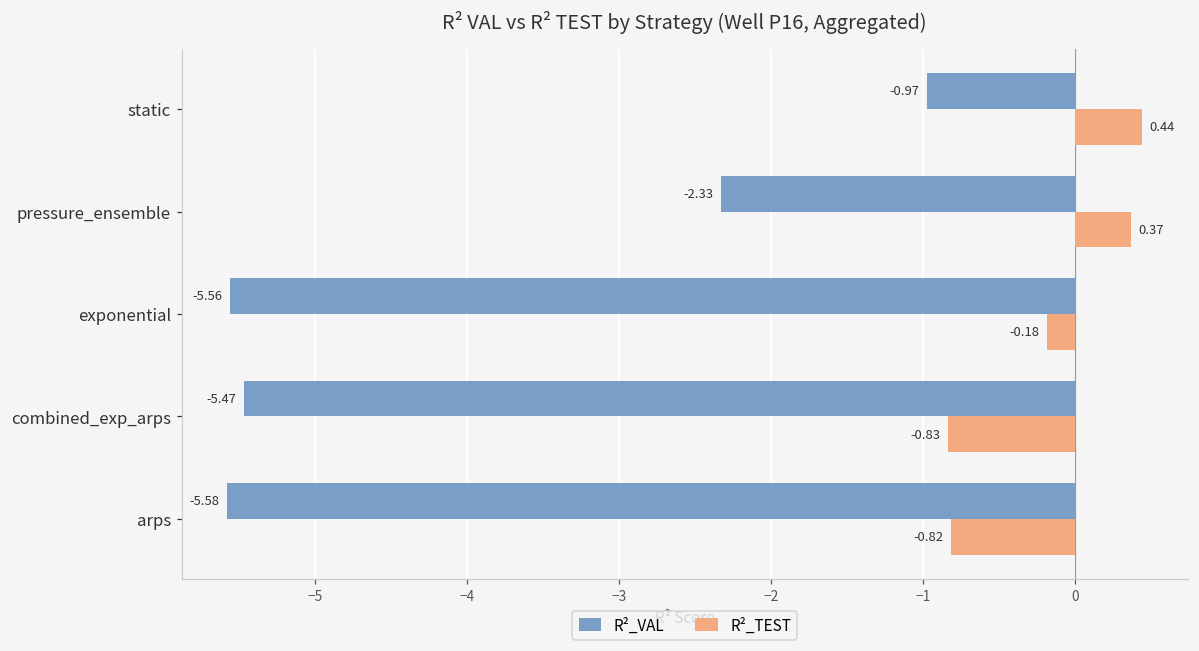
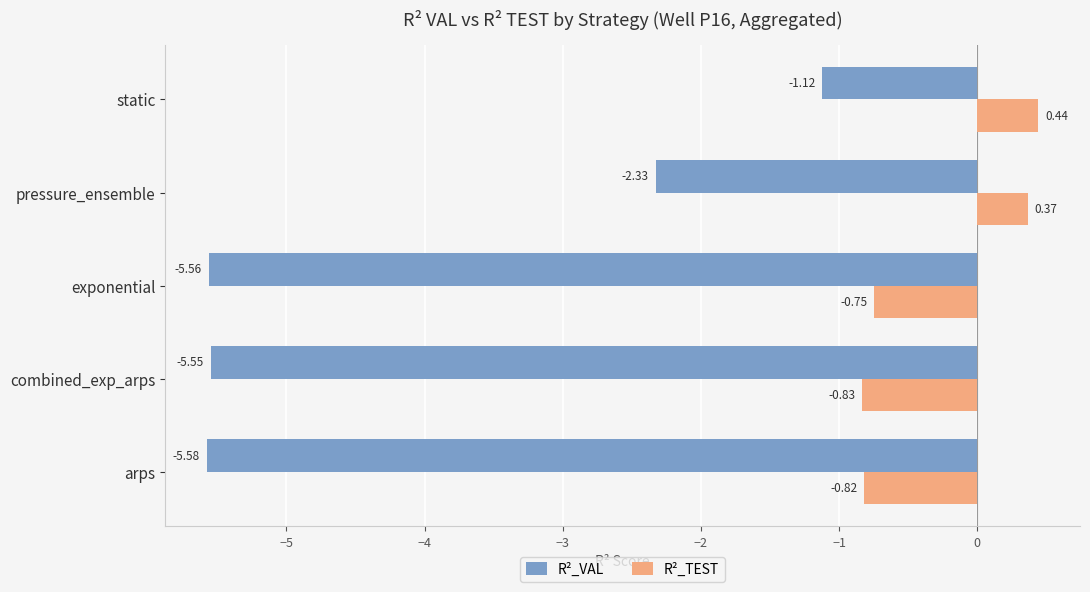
R²_VAL, static: -0.97 -> -1.12
R²_TEST, exponential: -0.18 -> -0.75
R²_VAL, combined_exp_arps: -5.47 -> -5.55
